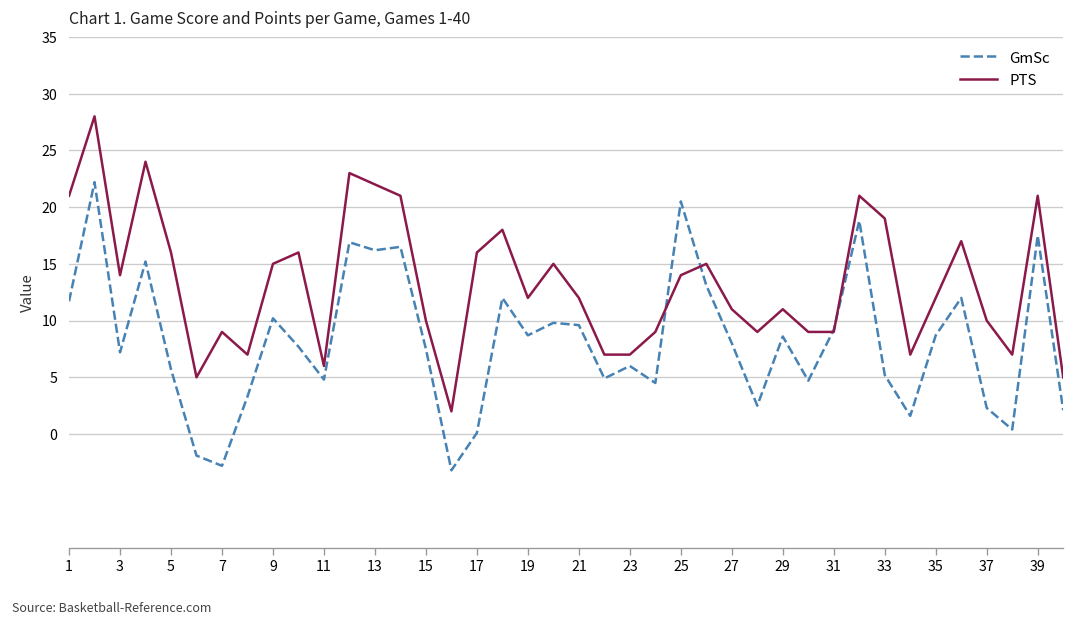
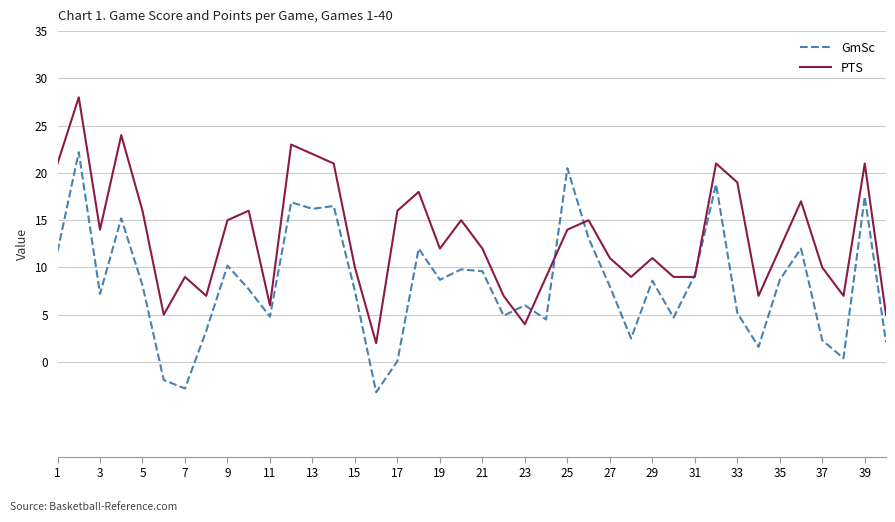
GmSc, 5: 6 -> 8
PTS, 23: 7 -> 4
